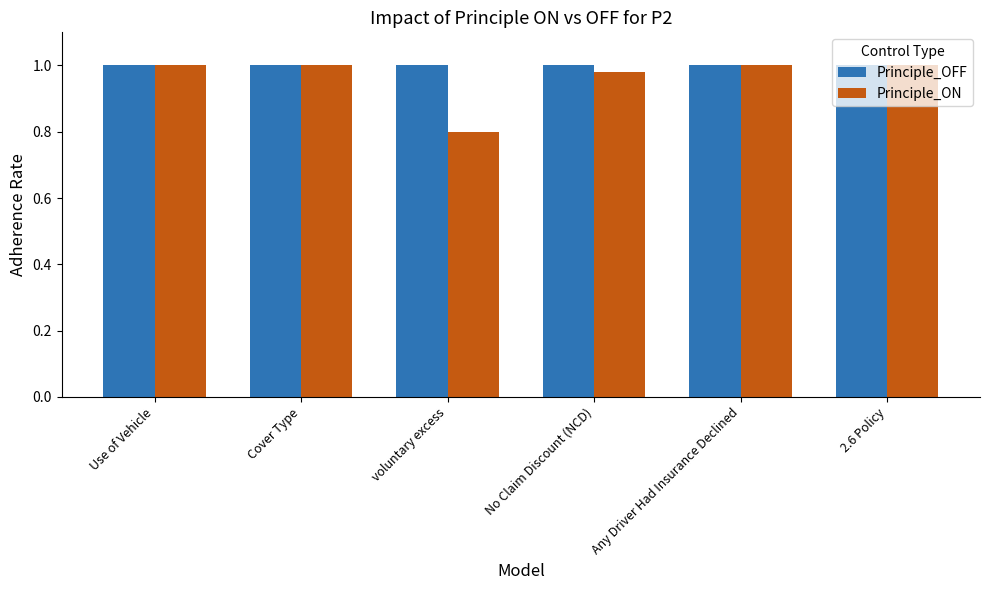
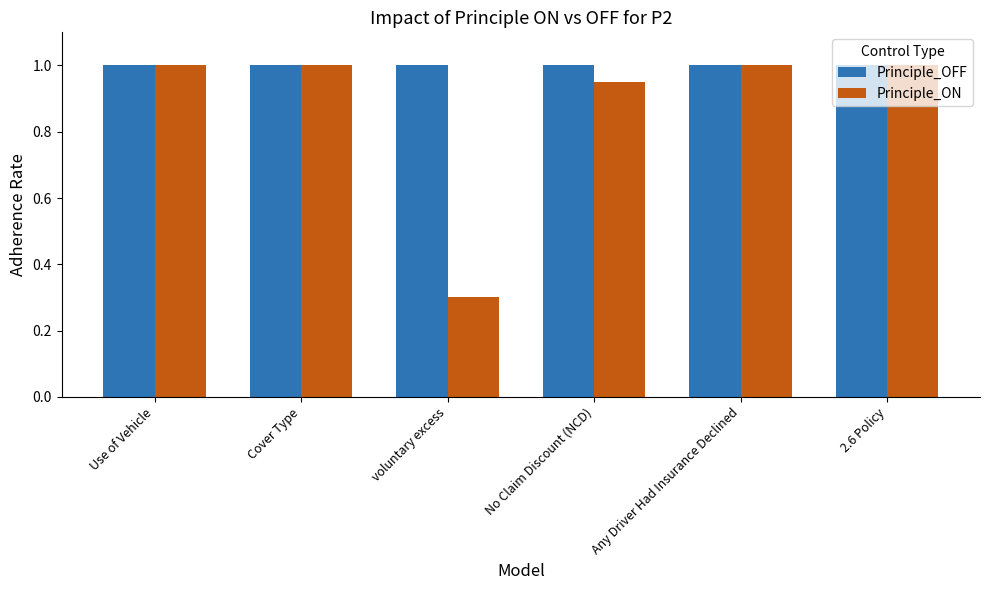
Principle_ON, voluntary excess: 0.8 -> 0.3
Principle_ON, No Claim Discount (NCD): 0.98 -> 0.95
